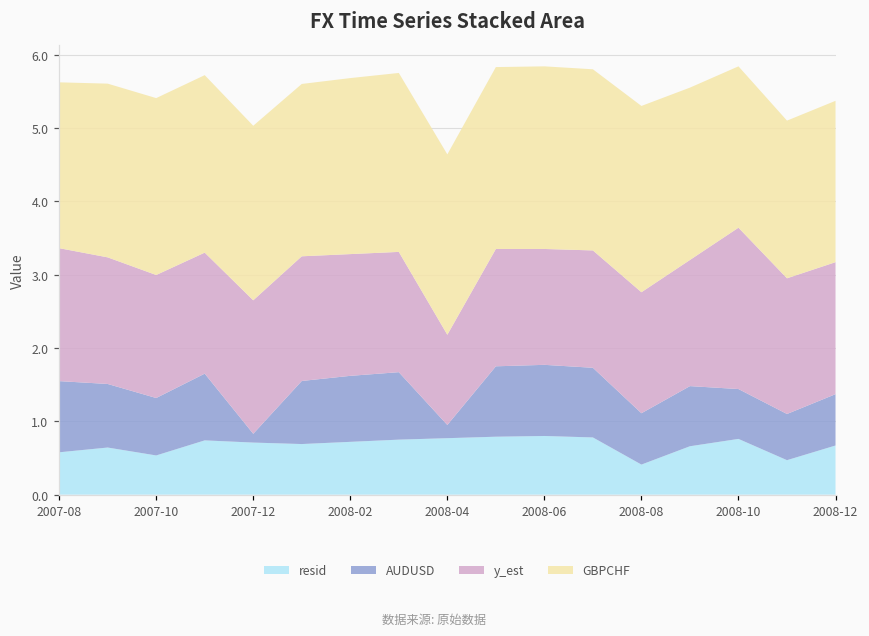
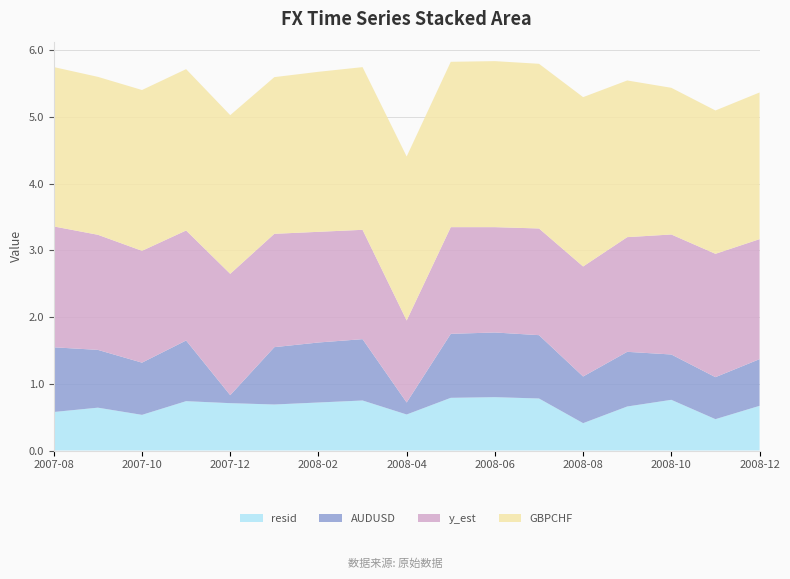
GBPCHF, 2007-08: 2.3 -> 2.4
resid, 2008-04: 0.8 -> 0.5
y_est, 2008-10: 2.2 -> 1.8
